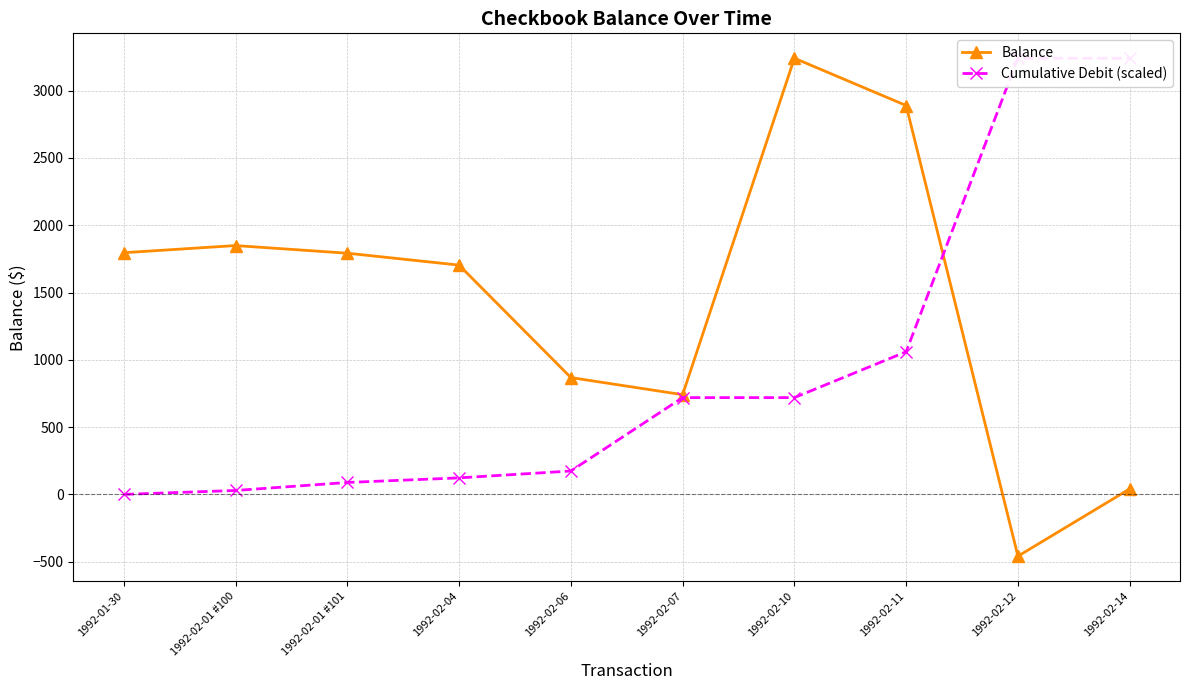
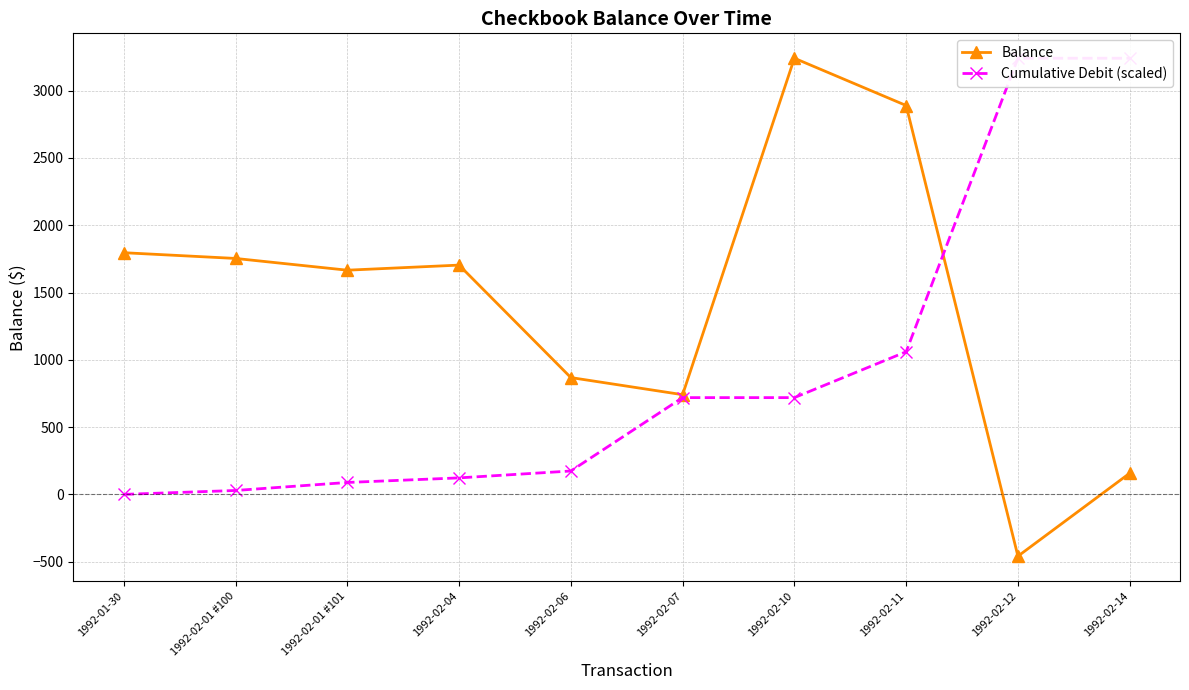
Balance, 1992-02-01 #100: 1850 -> 1750
Balance, 1992-02-01 #101: 1790 -> 1670
Balance, 1992-02-14: 40 -> 160
